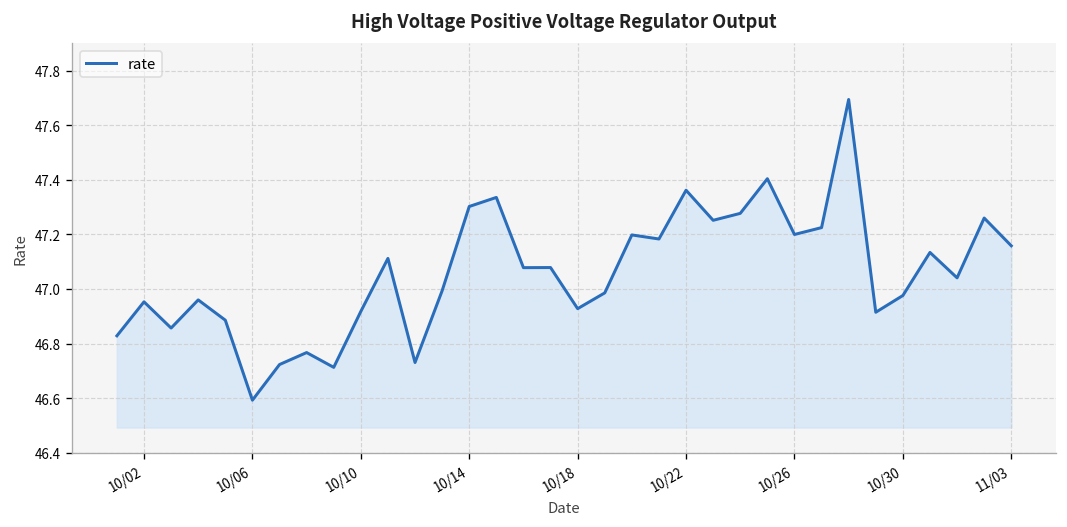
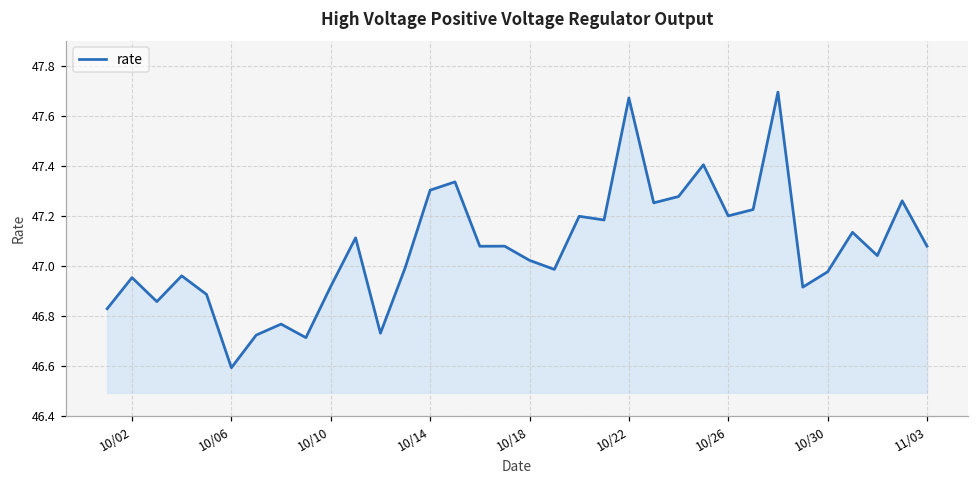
10/18: 46.93 -> 47.02
10/22: 47.36 -> 47.67
11/03: 47.16 -> 47.08
